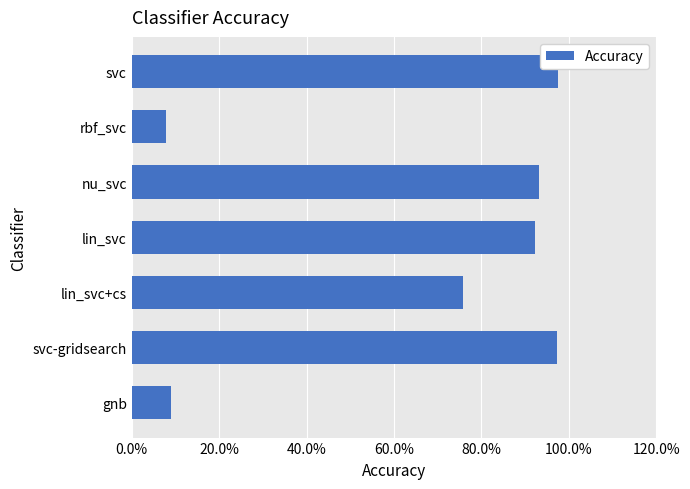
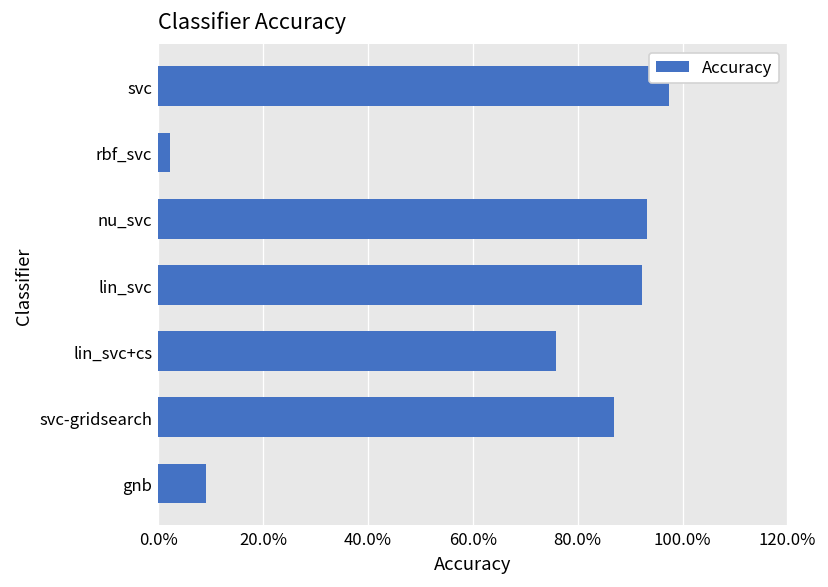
rbf_svc: 8% -> 2%
svc-gridsearch: 97% -> 87%
